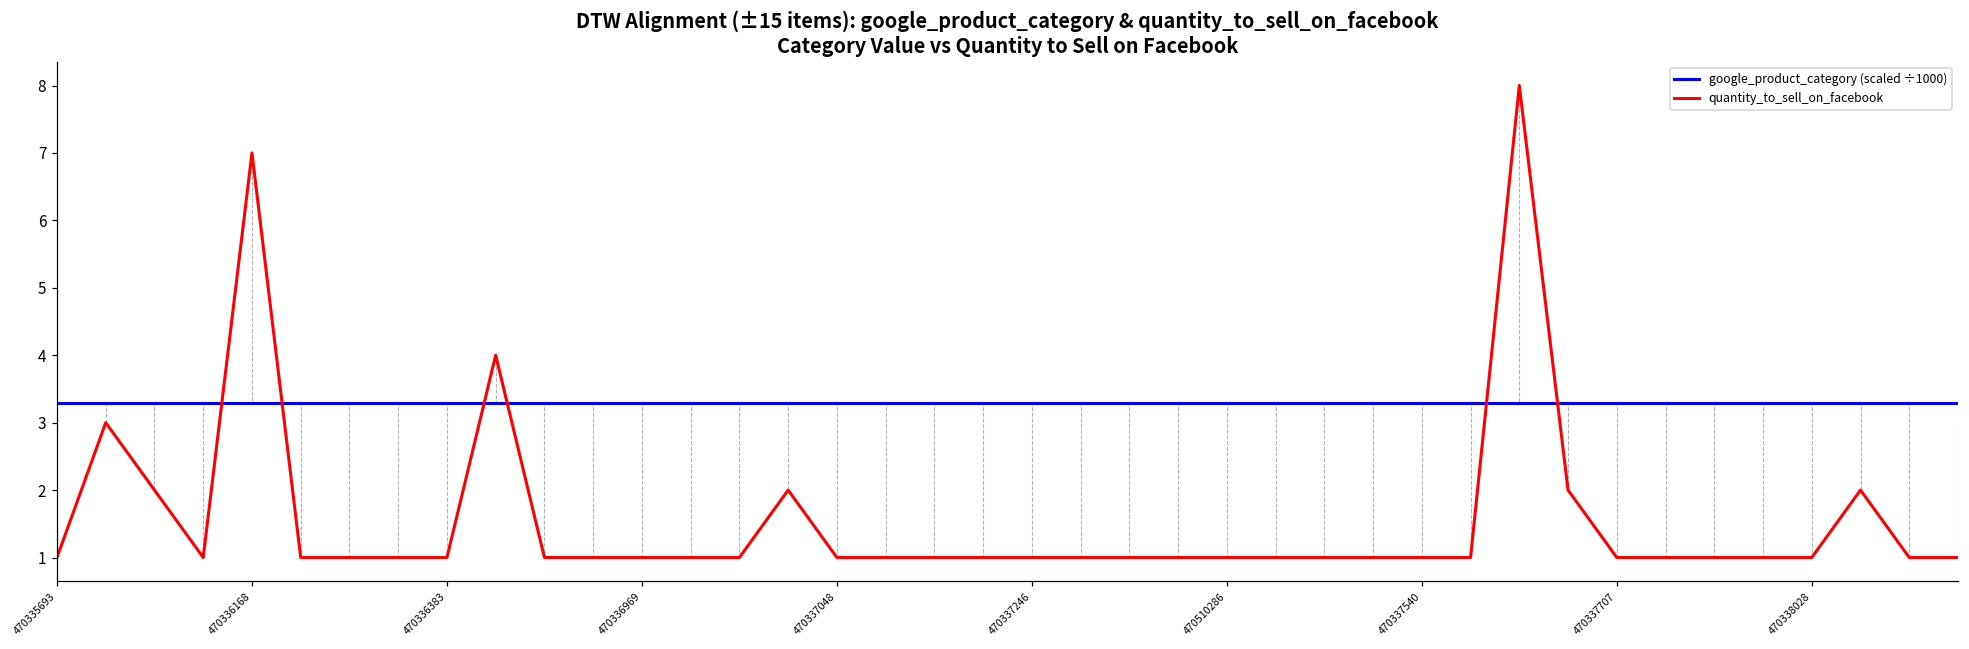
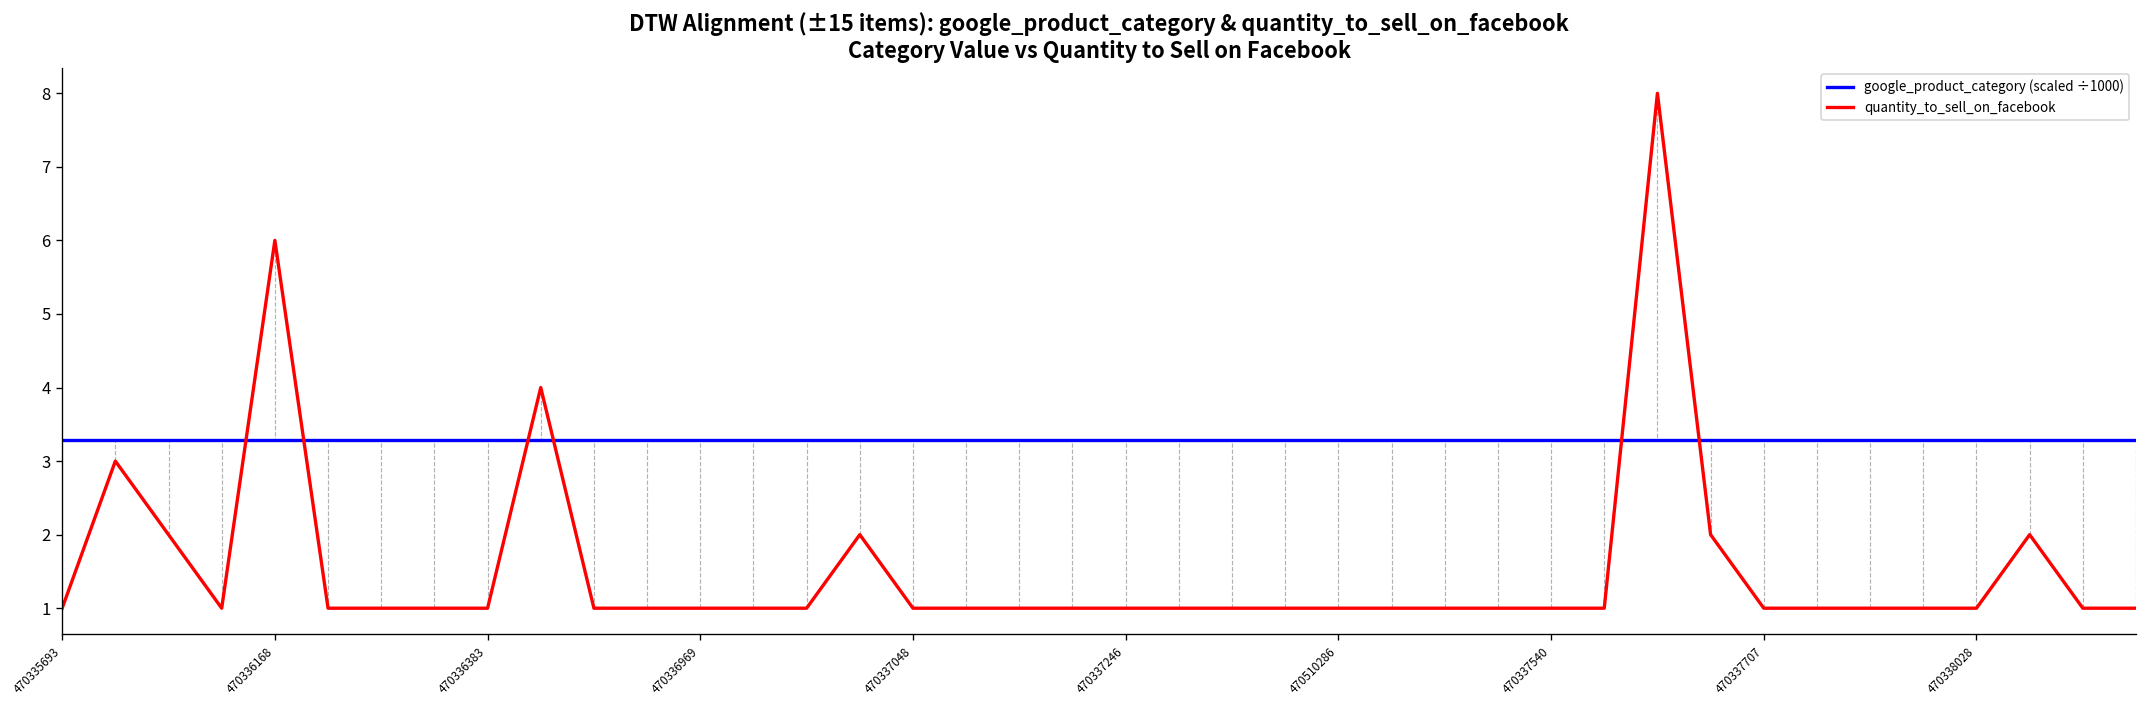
quantity_to_sell_on_facebook, 470336168: 7 -> 6
